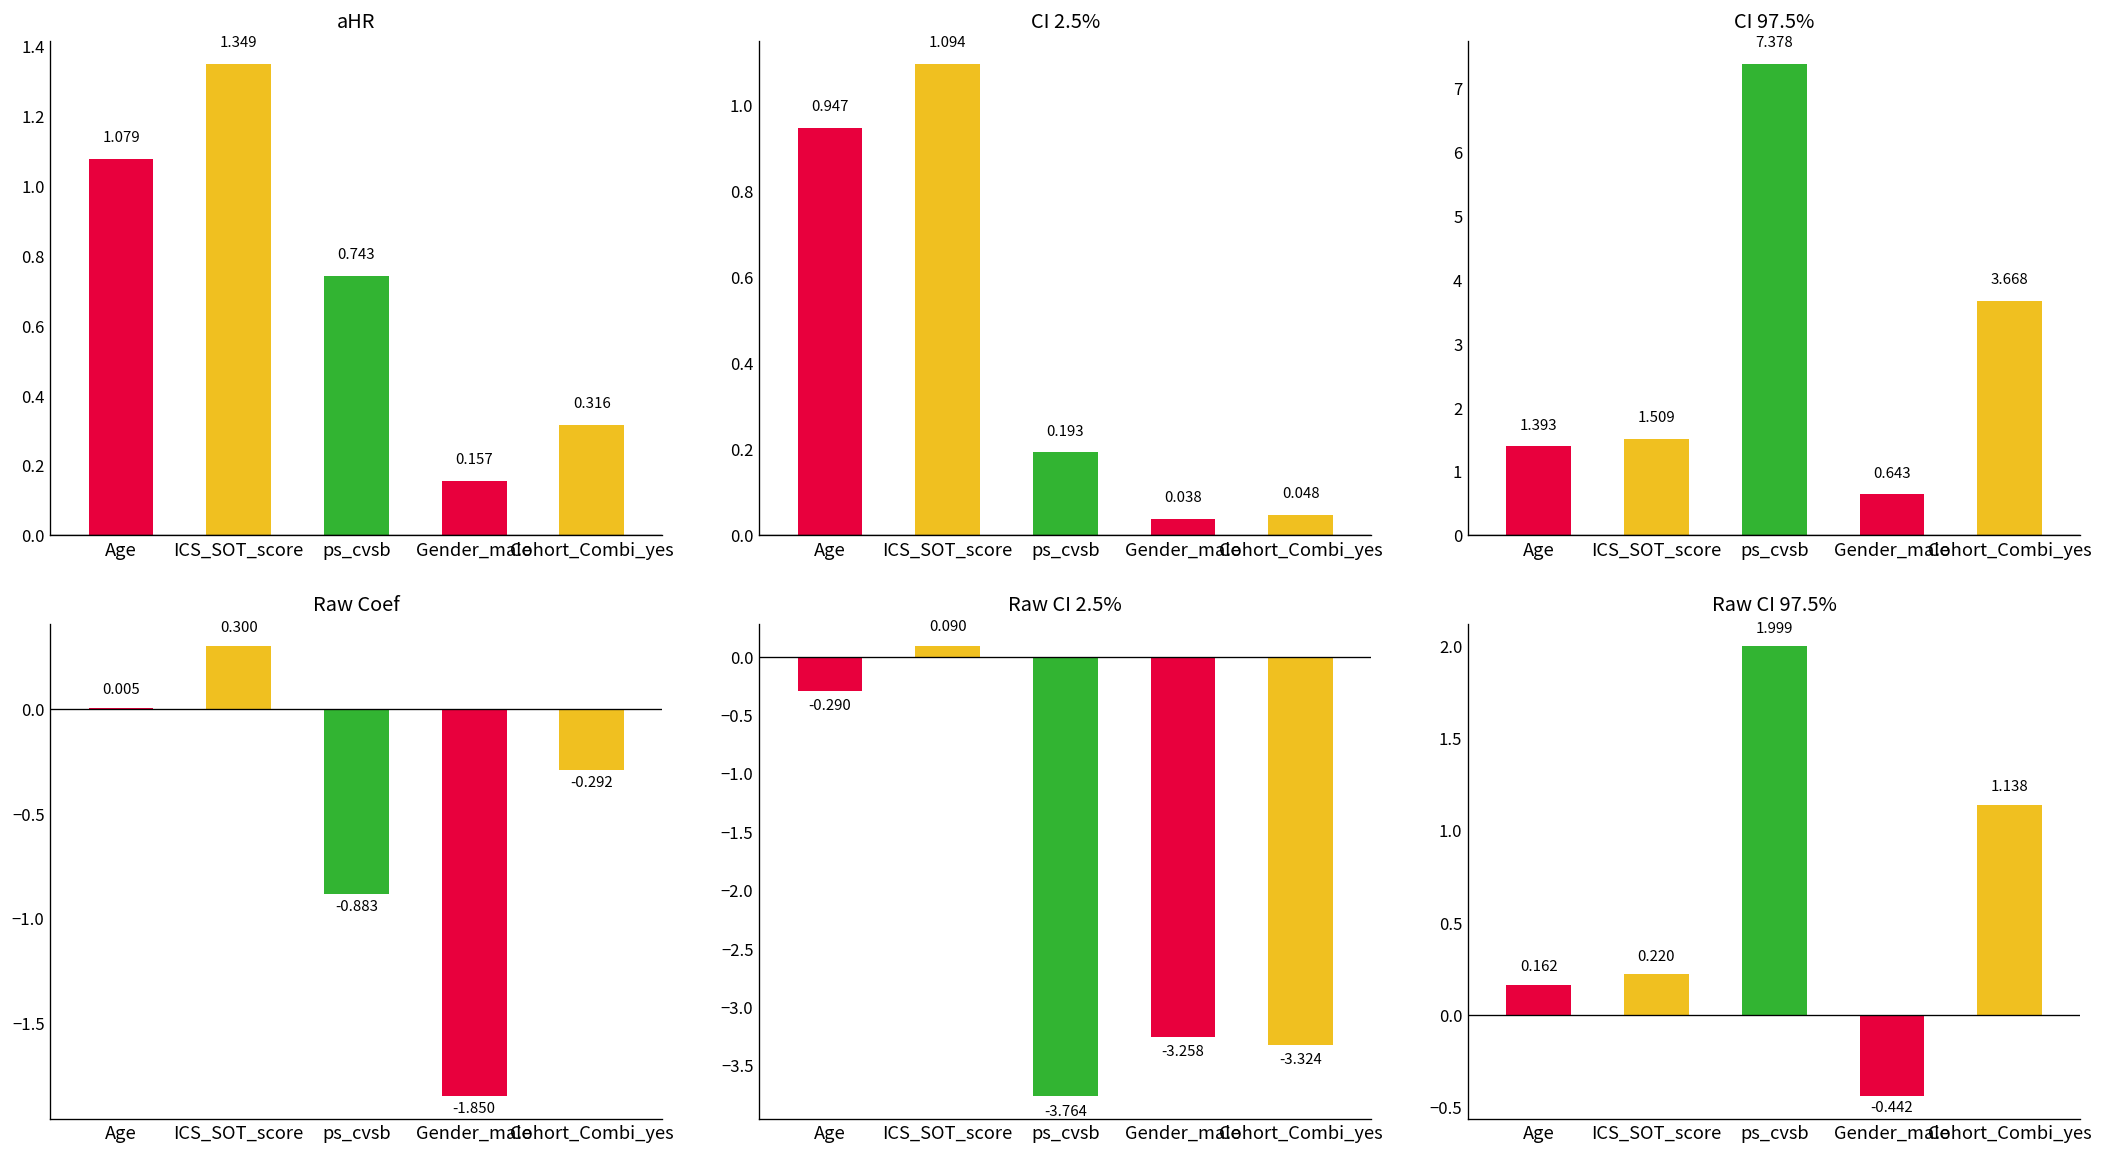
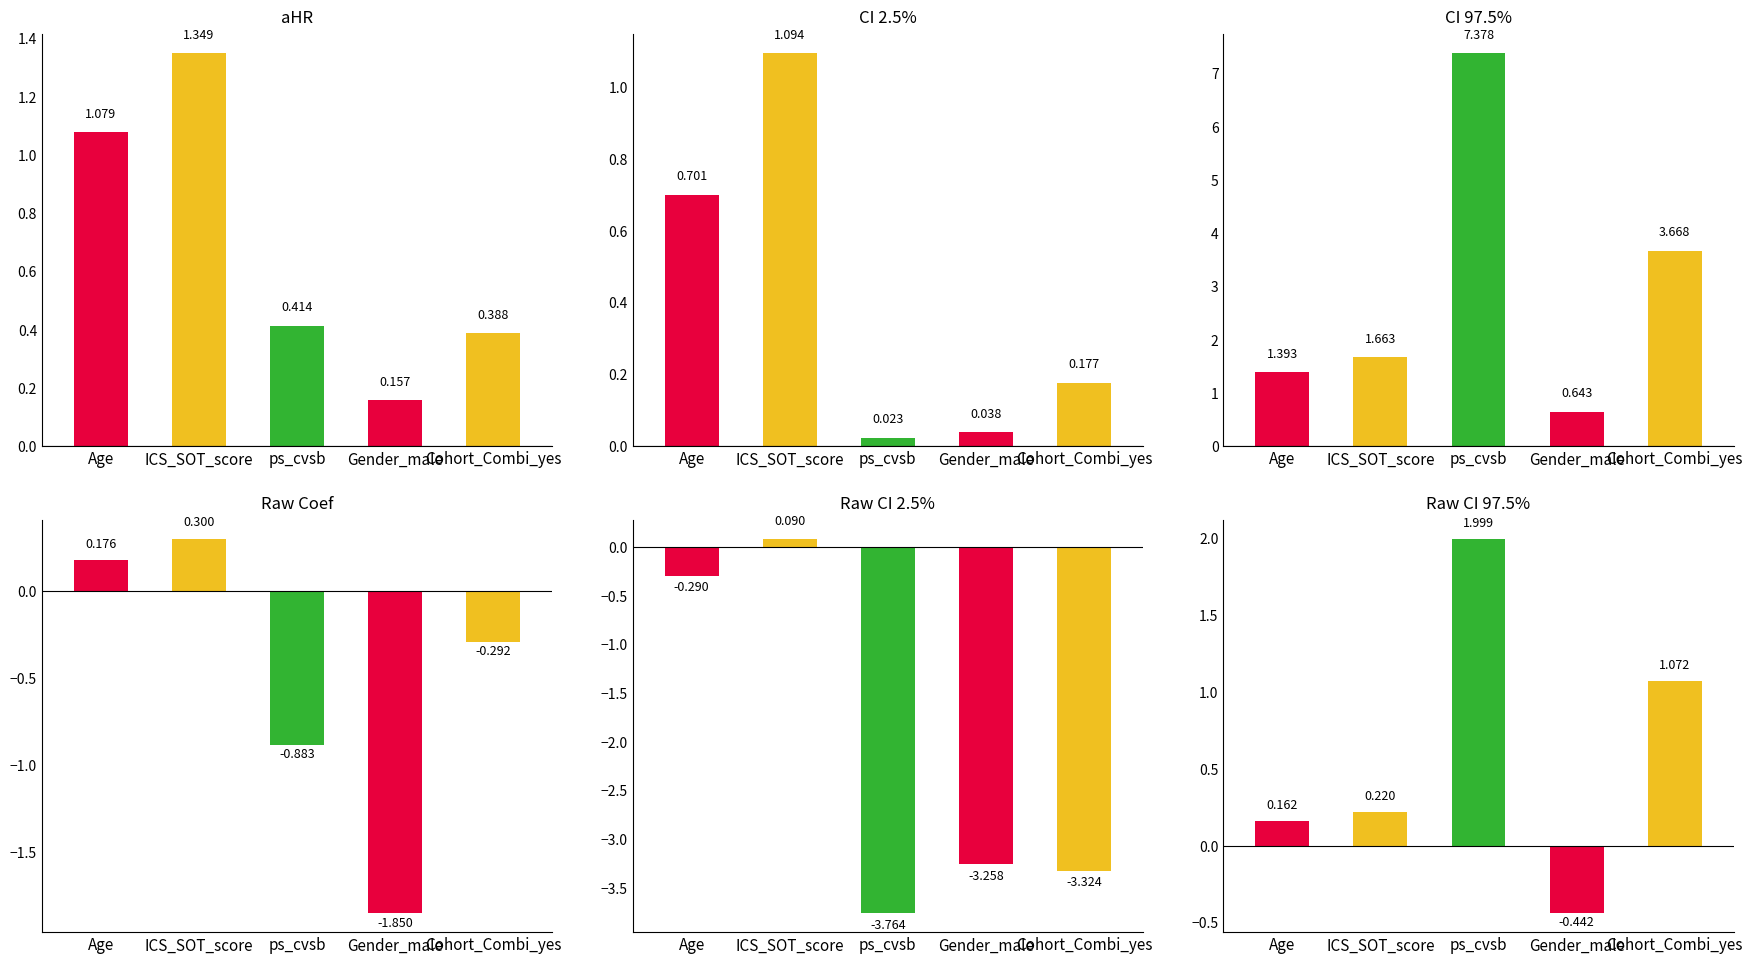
aHR, ps_cvsb: 0.743 -> 0.414
aHR, Cohort_Combi_yes: 0.316 -> 0.388
CI 2.5%, Age: 0.947 -> 0.701
CI 2.5%, ps_cvsb: 0.193 -> 0.023
CI 2.5%, Cohort_Combi_yes: 0.048 -> 0.177
CI 97.5%, ICS_SOT_score: 1.509 -> 1.663
Raw Coef, Age: 0.005 -> 0.176
Raw CI 97.5%, Cohort_Combi_yes: 1.138 -> 1.072
